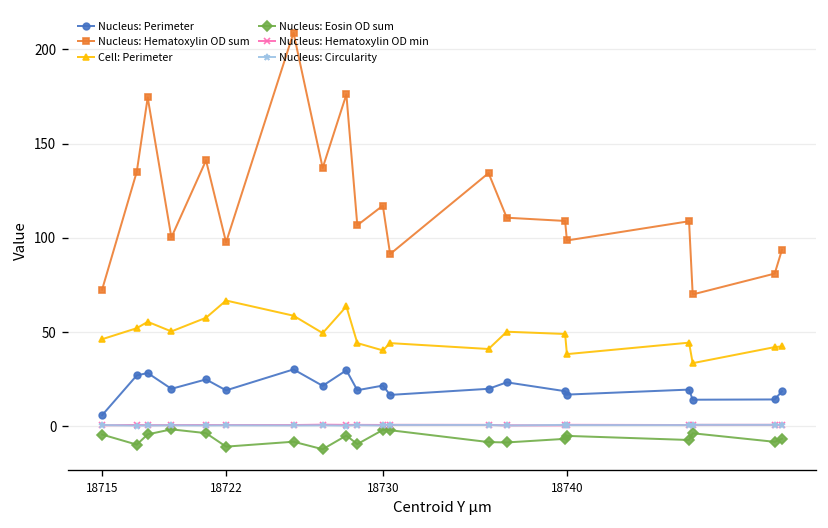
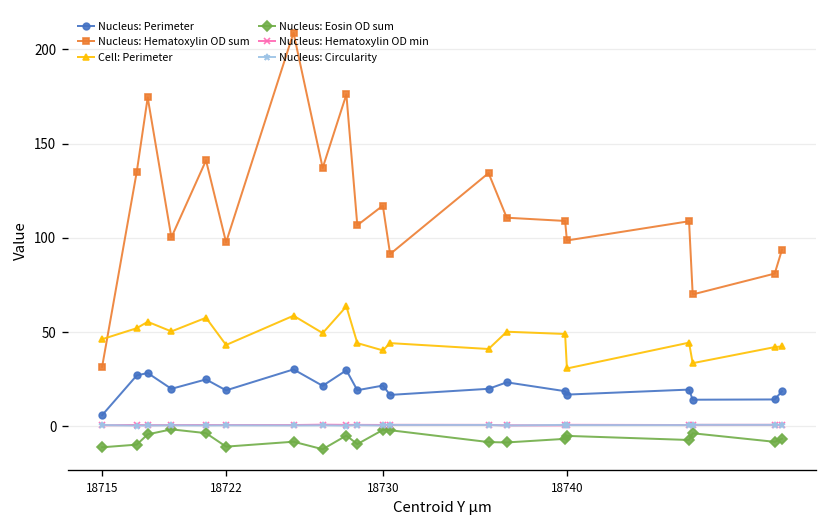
Nucleus: Hematoxylin OD sum, 18715: 73 -> 32
Nucleus: Eosin OD sum, 18715: -4 -> -11
Cell: Perimeter, 18722: 67 -> 43
Cell: Perimeter, 18740: 38 -> 31
